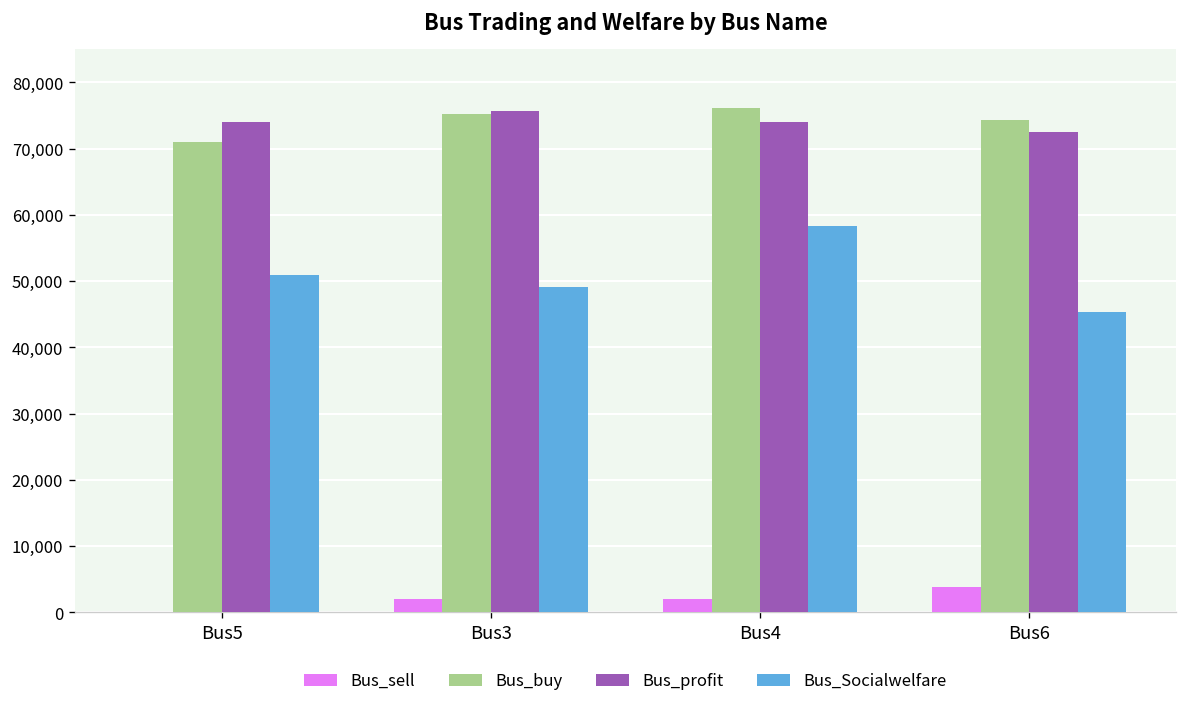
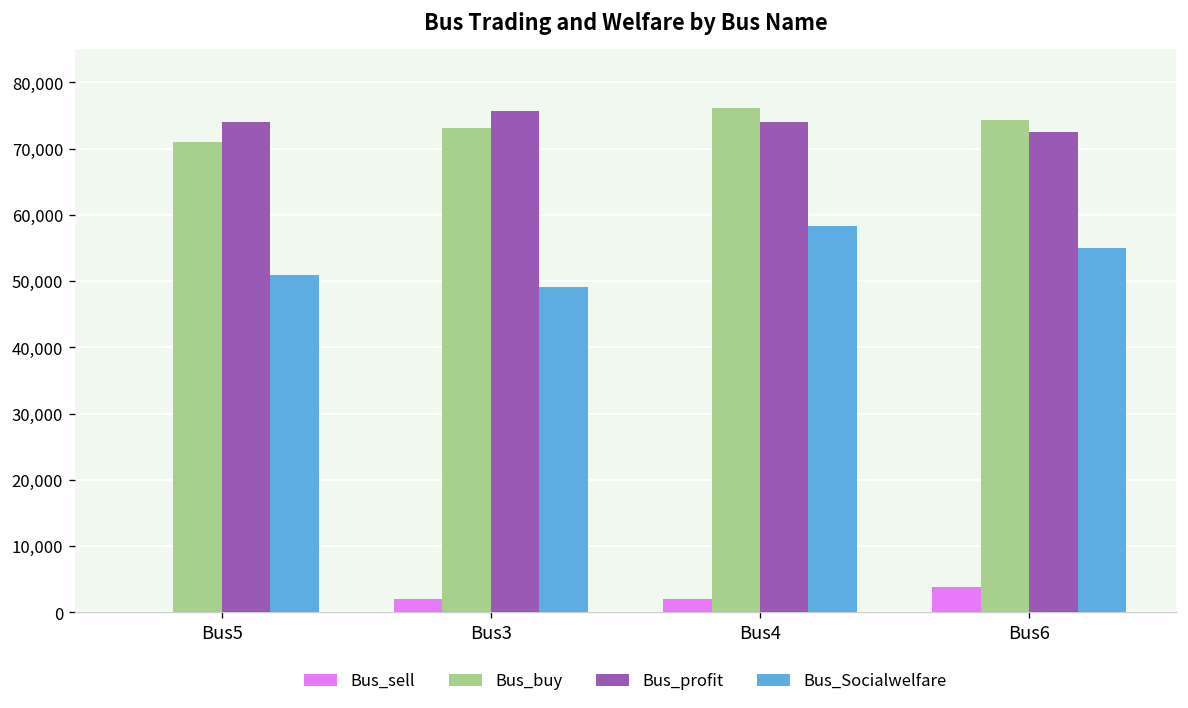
Bus_buy, Bus3: 75,000 -> 73,000
Bus_Socialwelfare, Bus6: 45,000 -> 55,000
